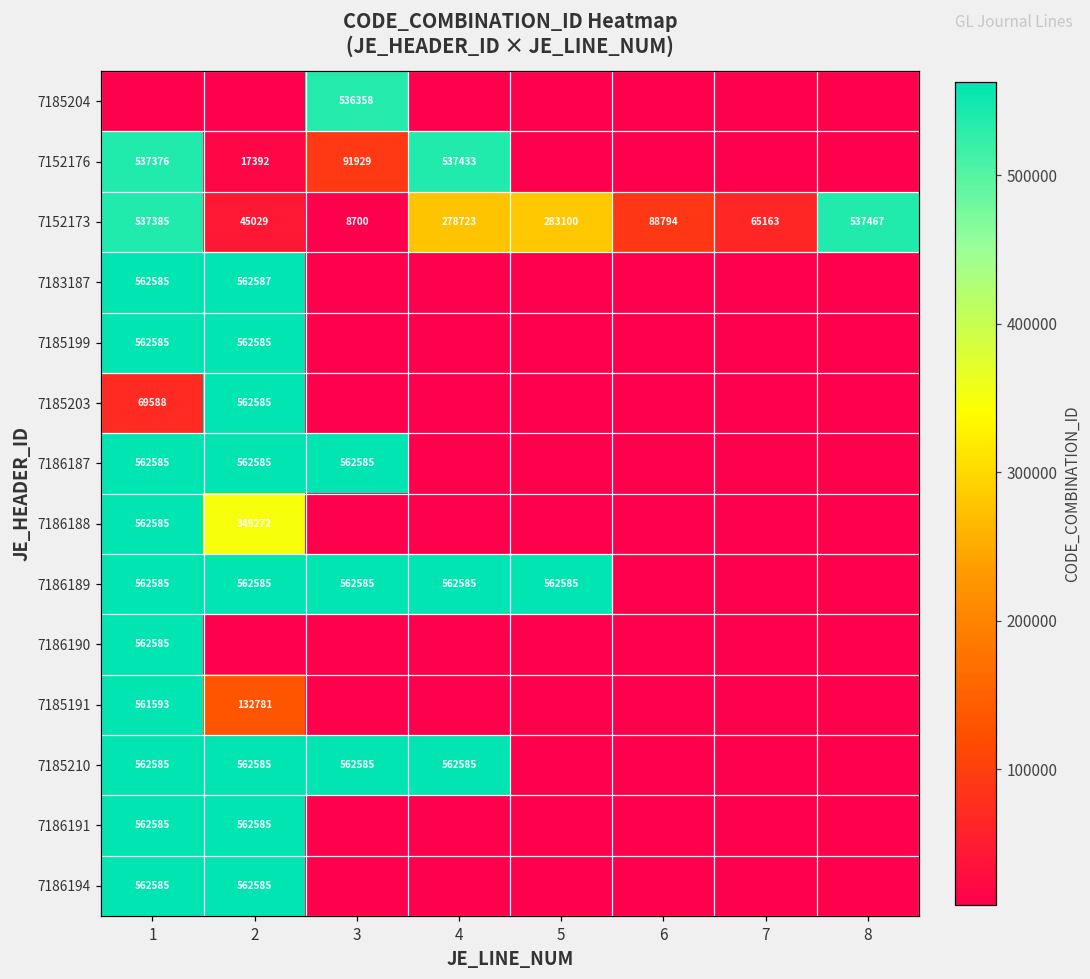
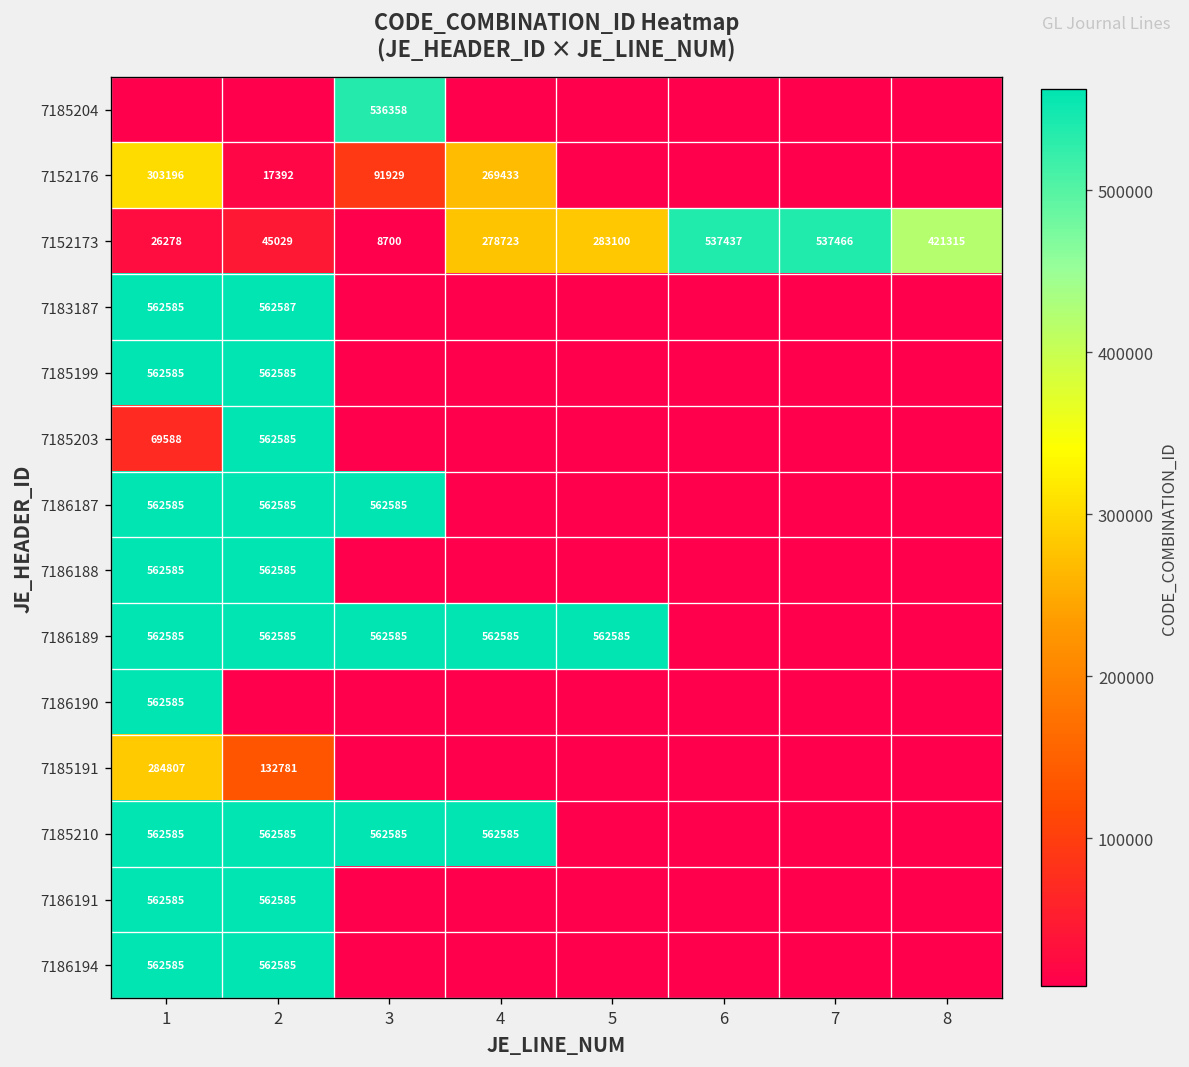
7152176, 1: 537376 -> 303196
7152176, 4: 537433 -> 269433
7152173, 1: 537385 -> 26278
7152173, 6: 88794 -> 537437
7152173, 7: 65163 -> 537466
7152173, 8: 537467 -> 421315
7186188, 2: 349272 -> 562585
7185191, 1: 561593 -> 284807
